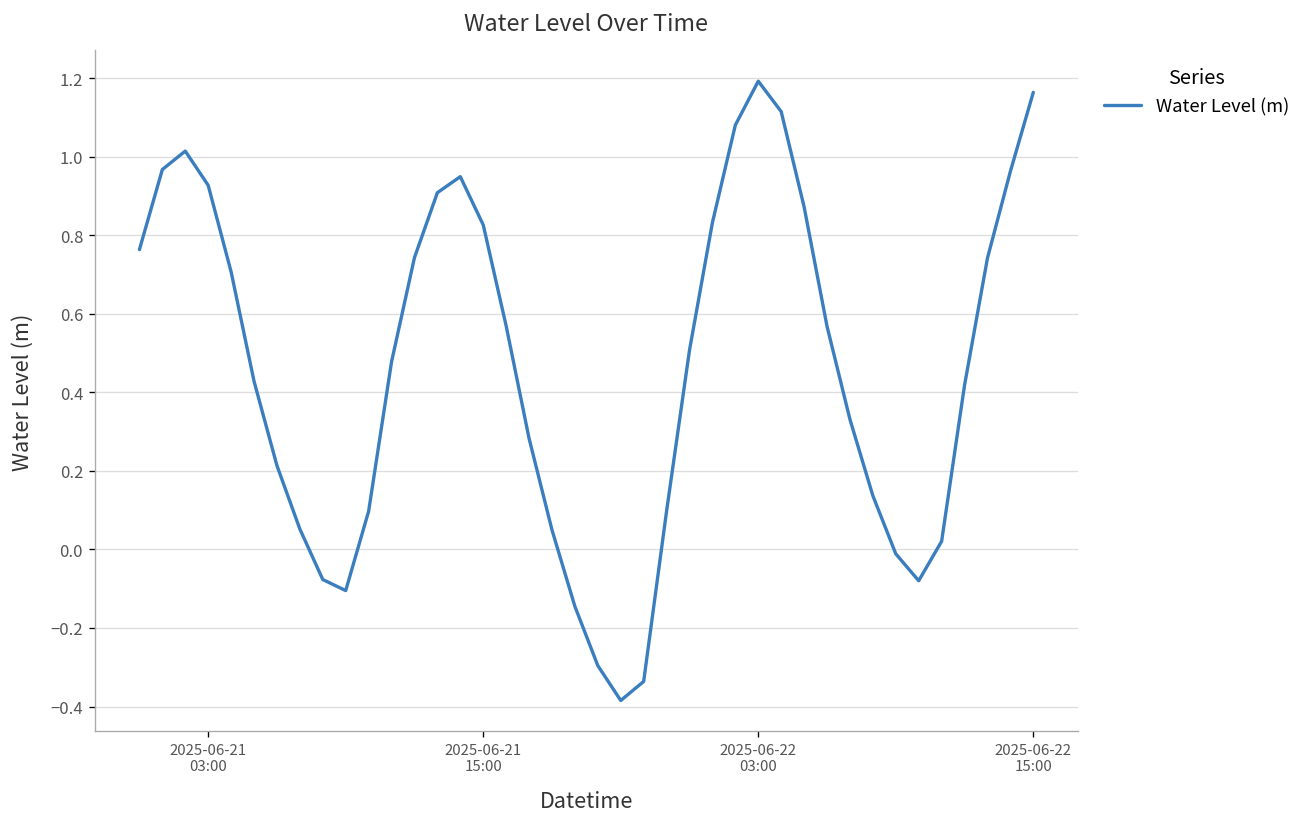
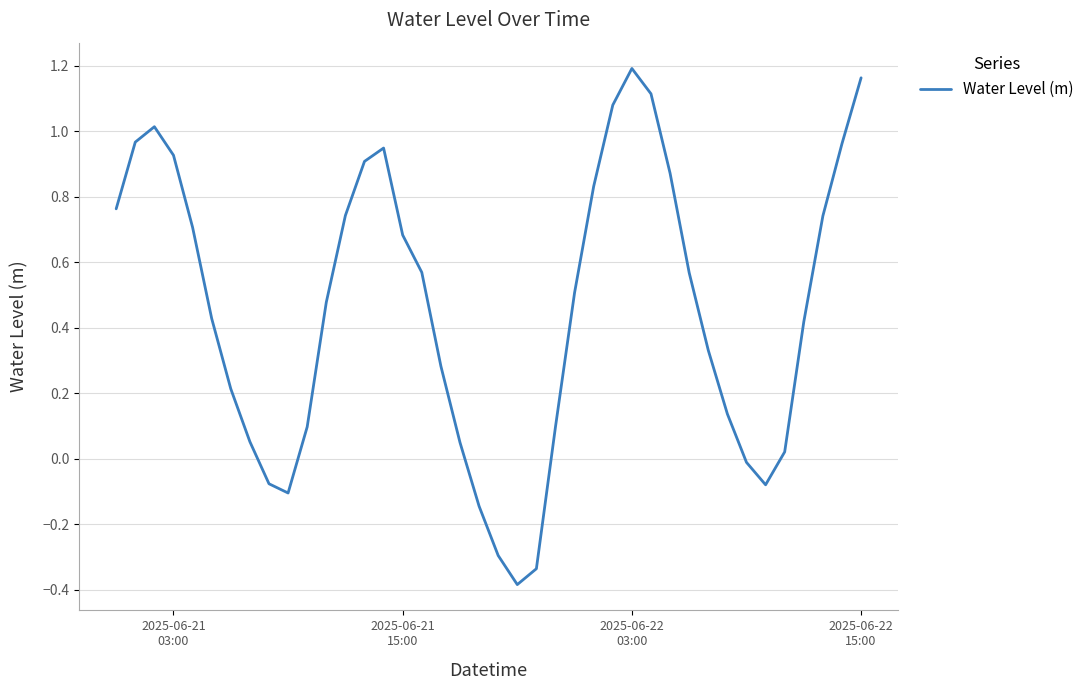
2025-06-21 15:00: 0.83 -> 0.68
